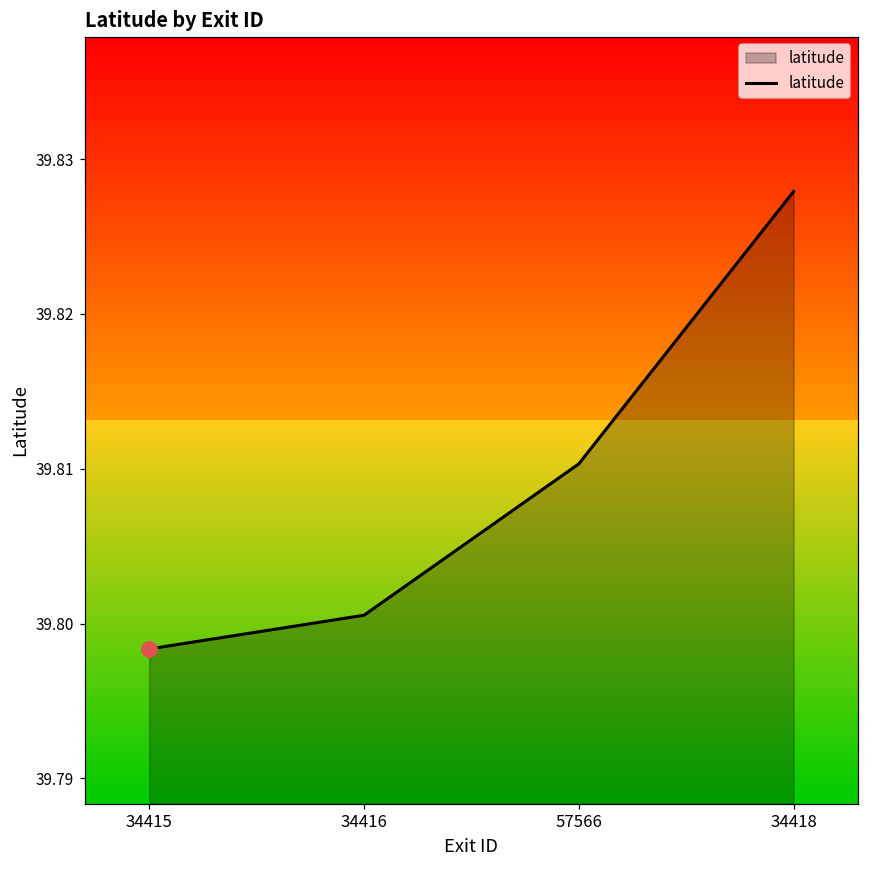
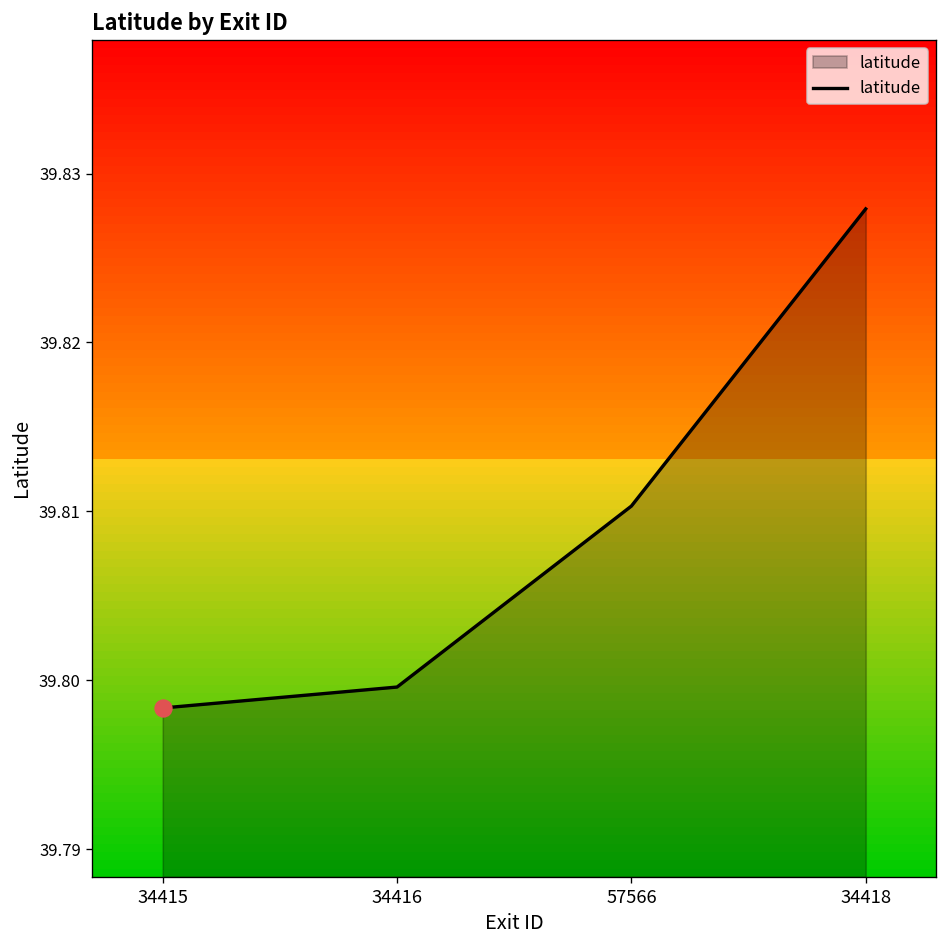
latitude, 34416: 39.8005 -> 39.7996
